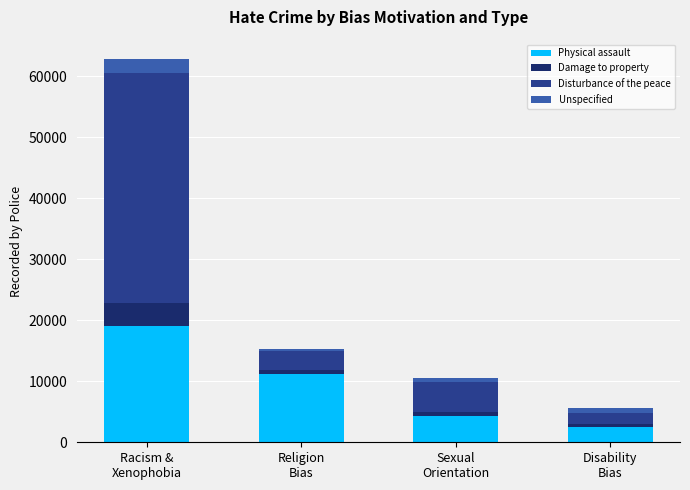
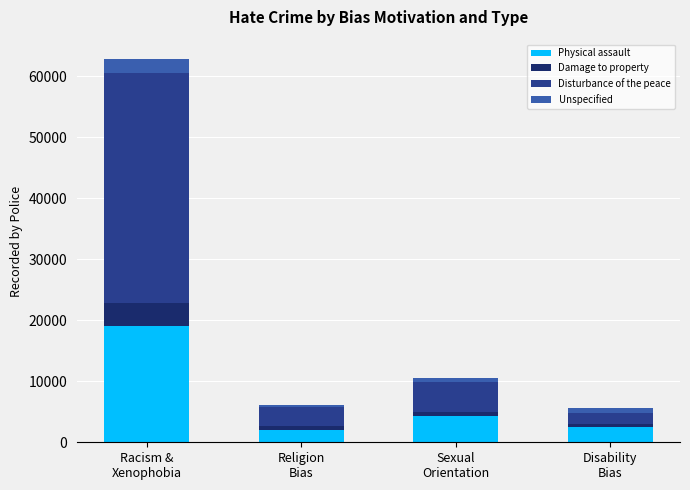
Physical assault, Religion Bias: 11000 -> 2000
